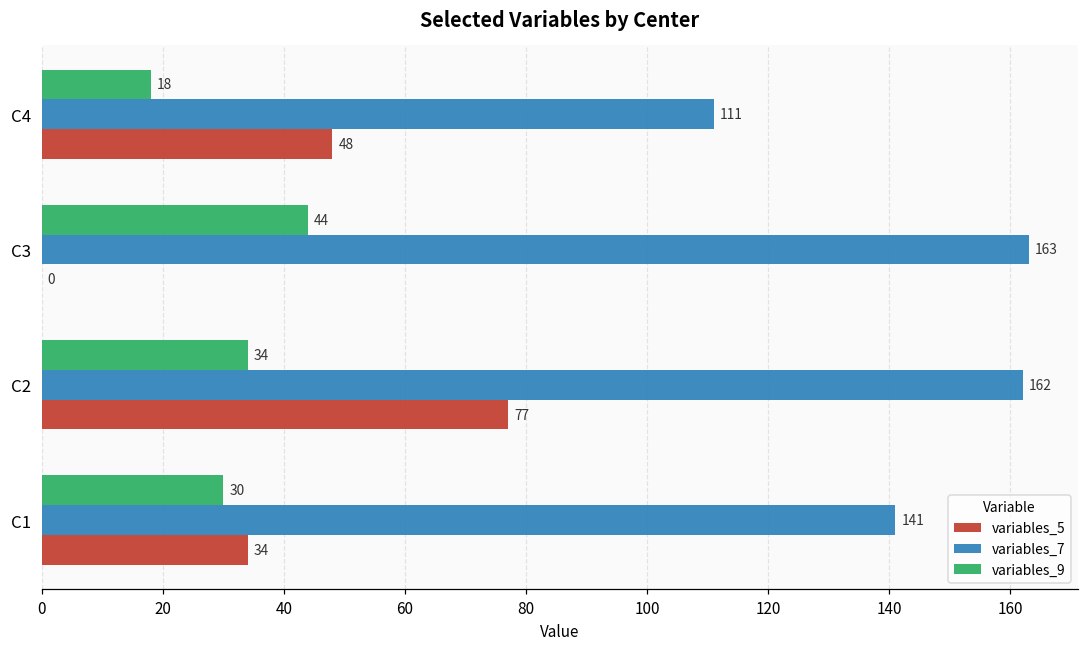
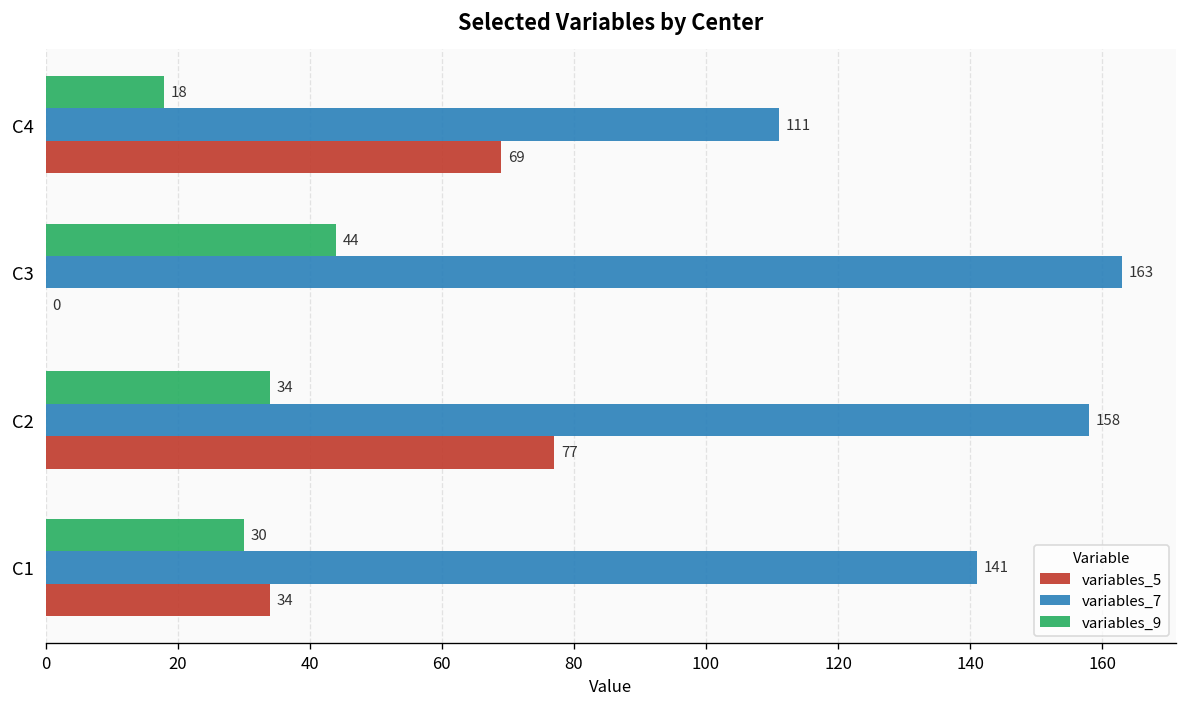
variables_5, C4: 48 -> 69
variables_7, C2: 162 -> 158
